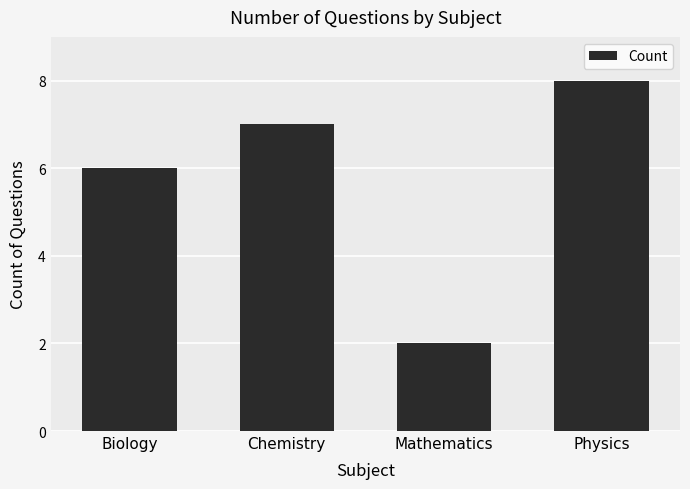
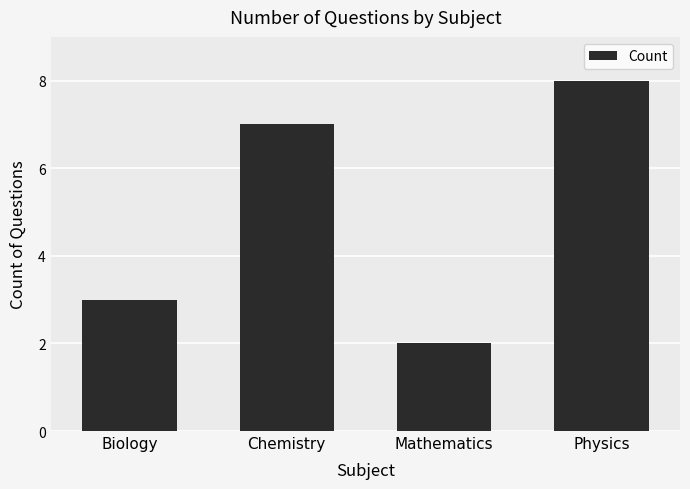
Biology: 6 -> 3
